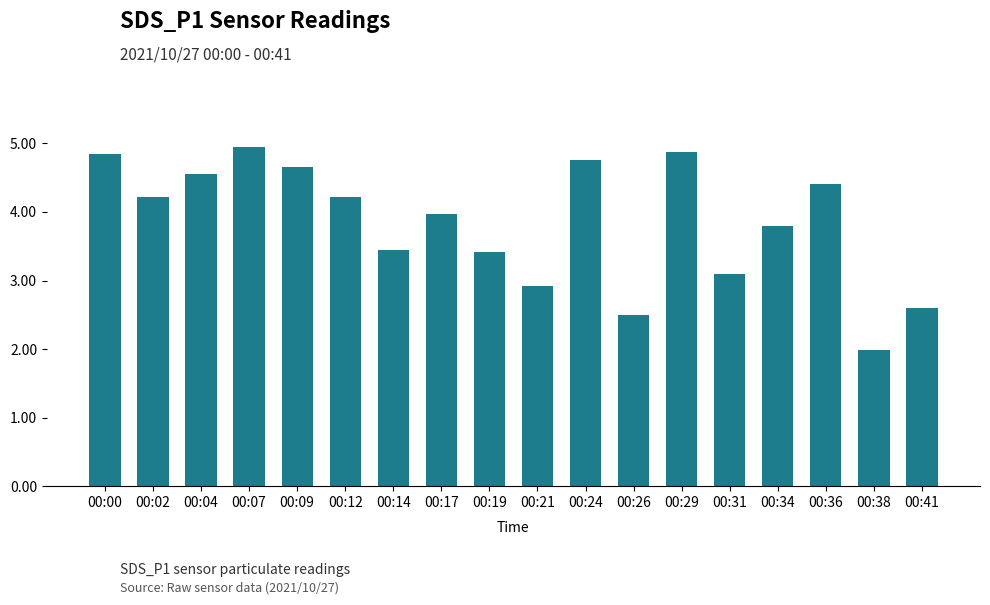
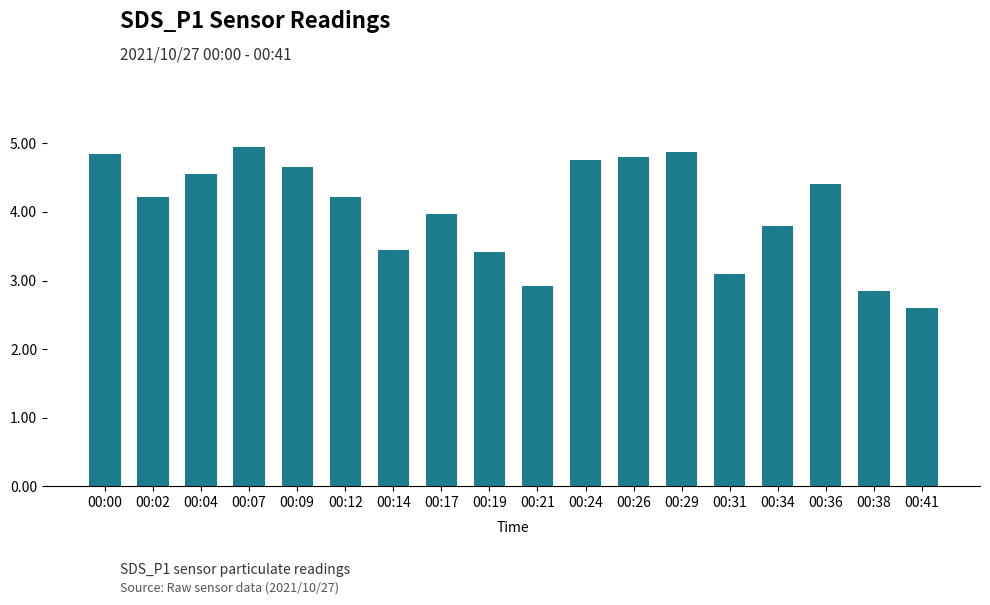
00:26: 2.5 -> 4.8
00:38: 2.0 -> 2.9
